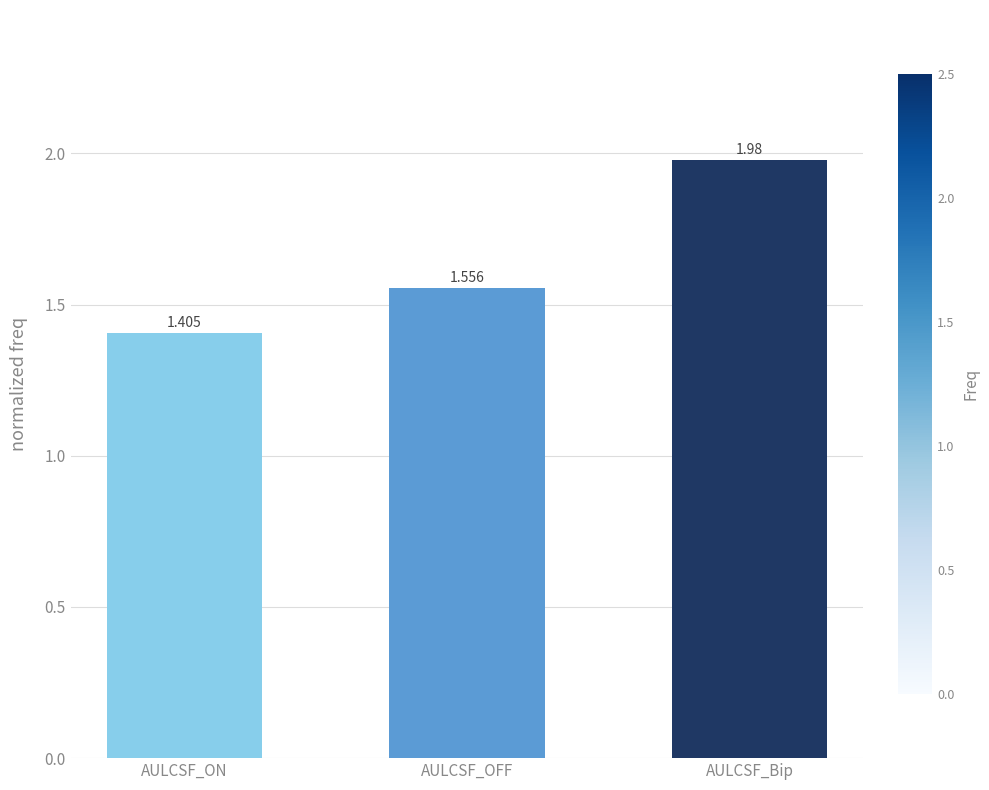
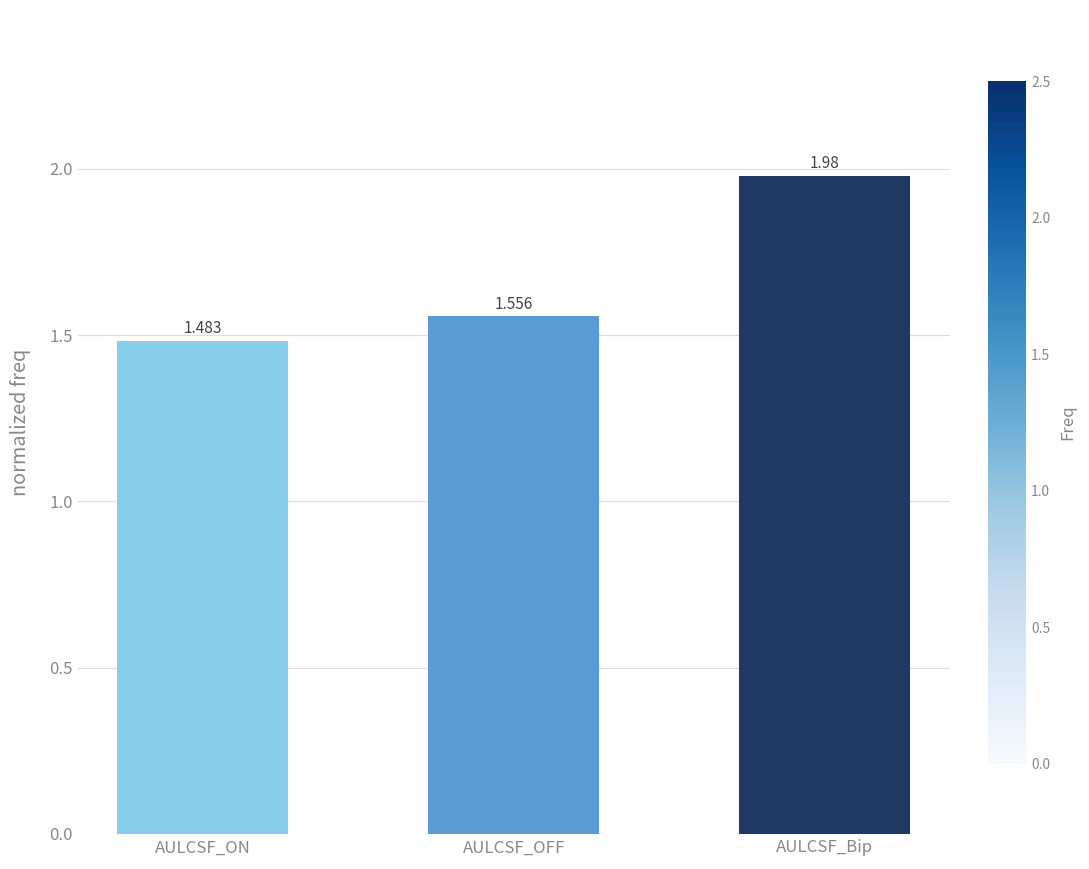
AULCSF_ON: 1.405 -> 1.483
